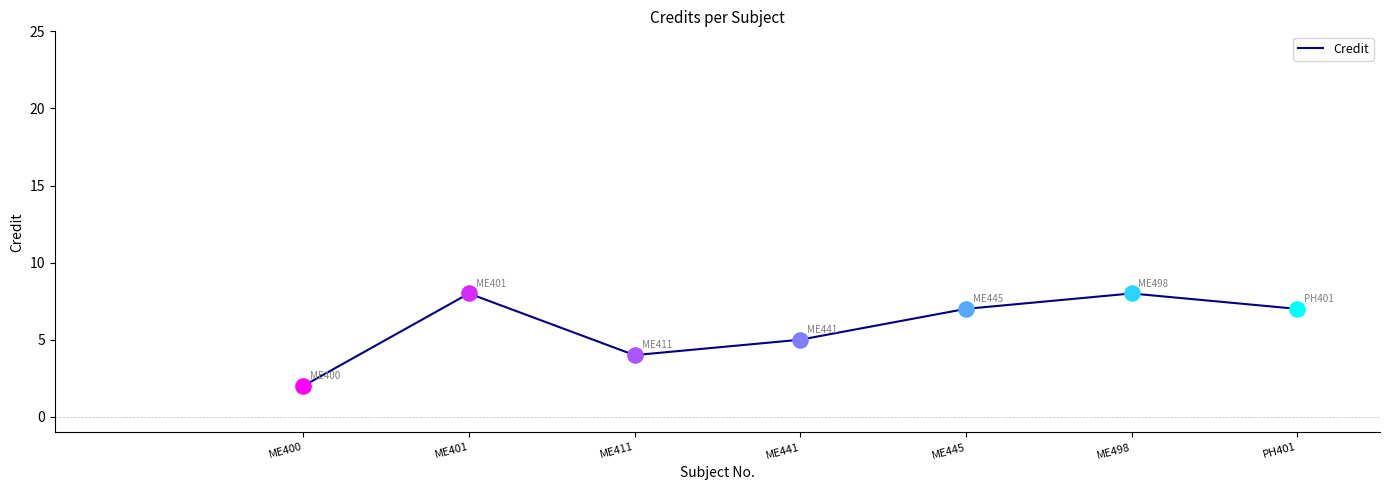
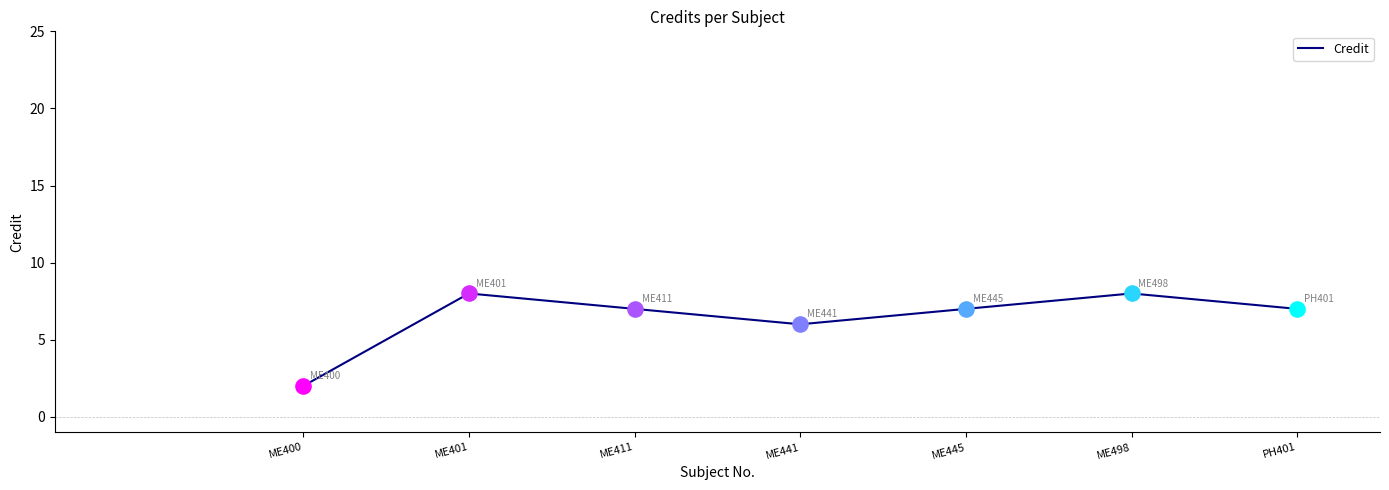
Credit, ME411: 4 -> 7
Credit, ME441: 5 -> 6
